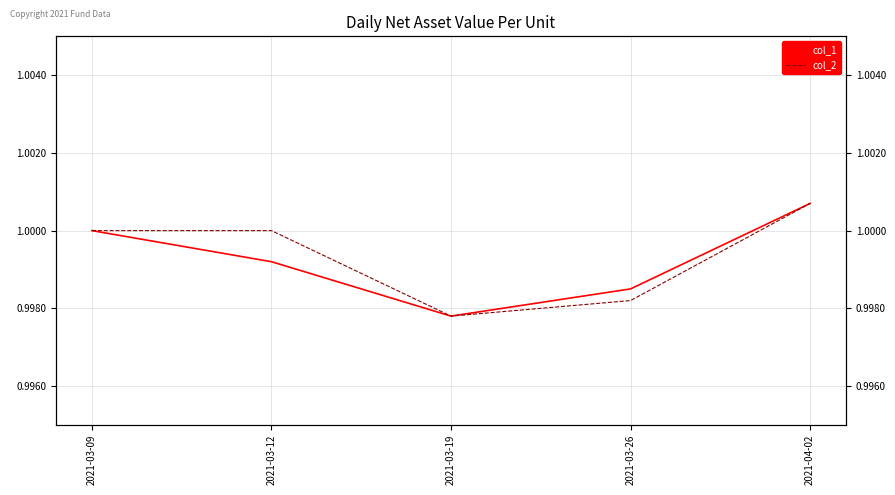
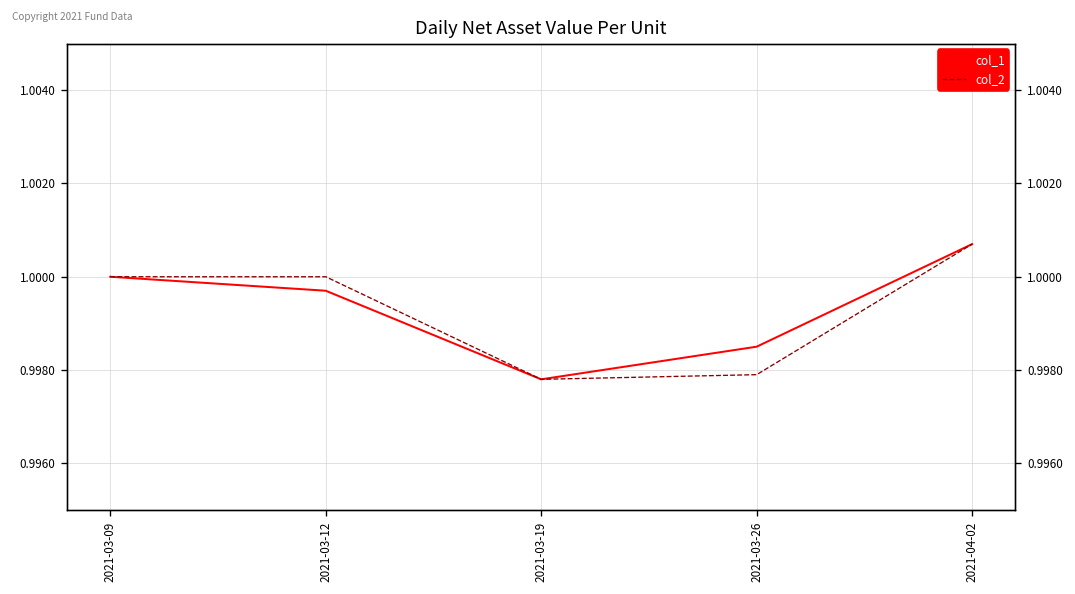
col_1, 2021-03-12: 0.9992 -> 0.9997
col_2, 2021-03-26: 0.9982 -> 0.9979
